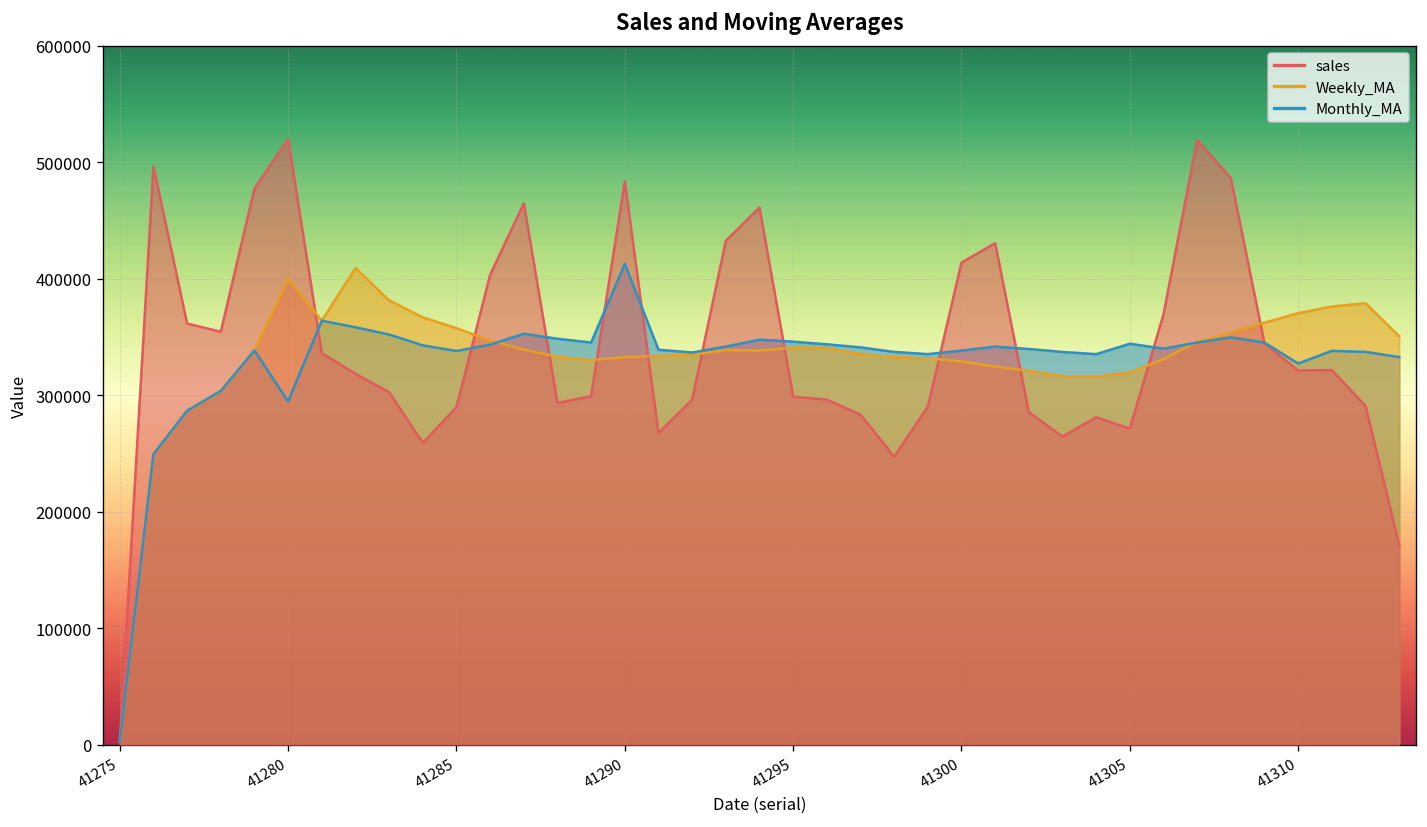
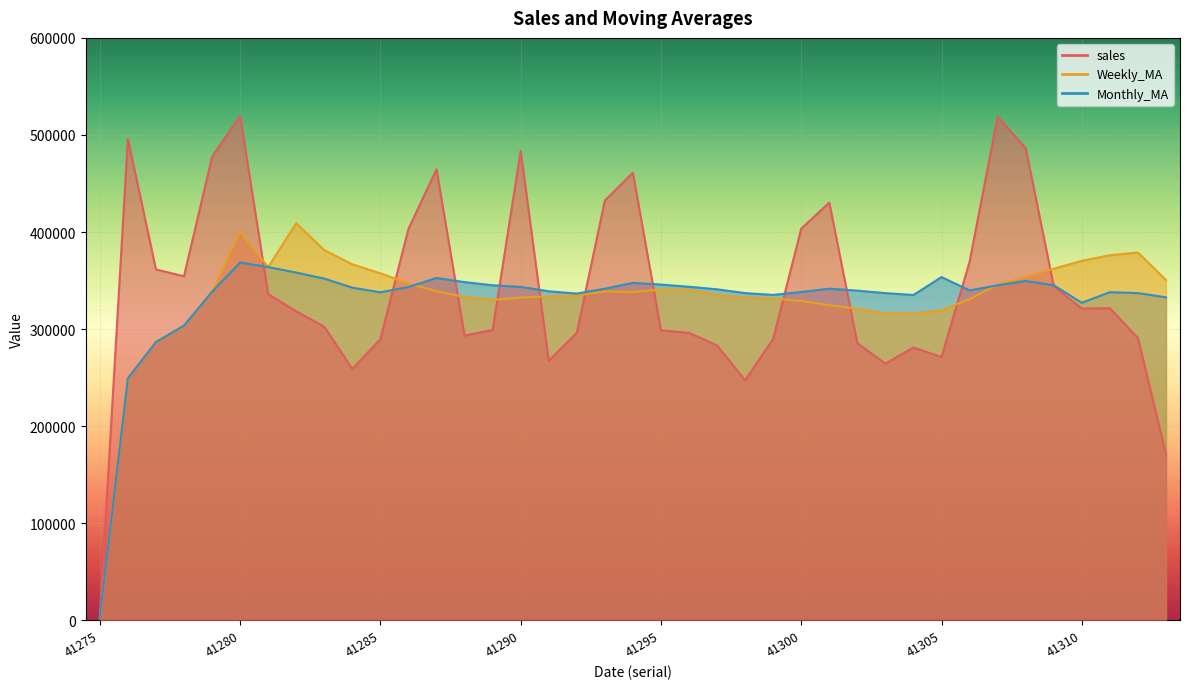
Monthly_MA, 41280: 290000 -> 370000
Monthly_MA, 41290: 410000 -> 340000
sales, 41300: 410000 -> 400000
Monthly_MA, 41305: 340000 -> 350000
